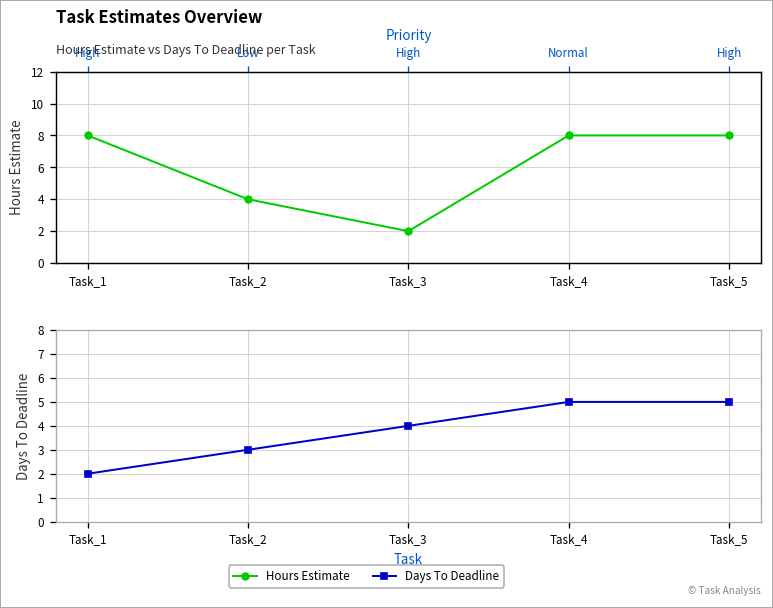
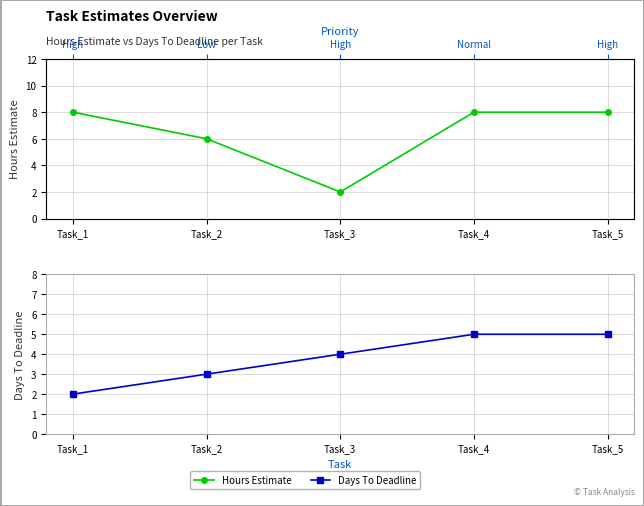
Task Estimates Overview, Task_2: 4 -> 6
